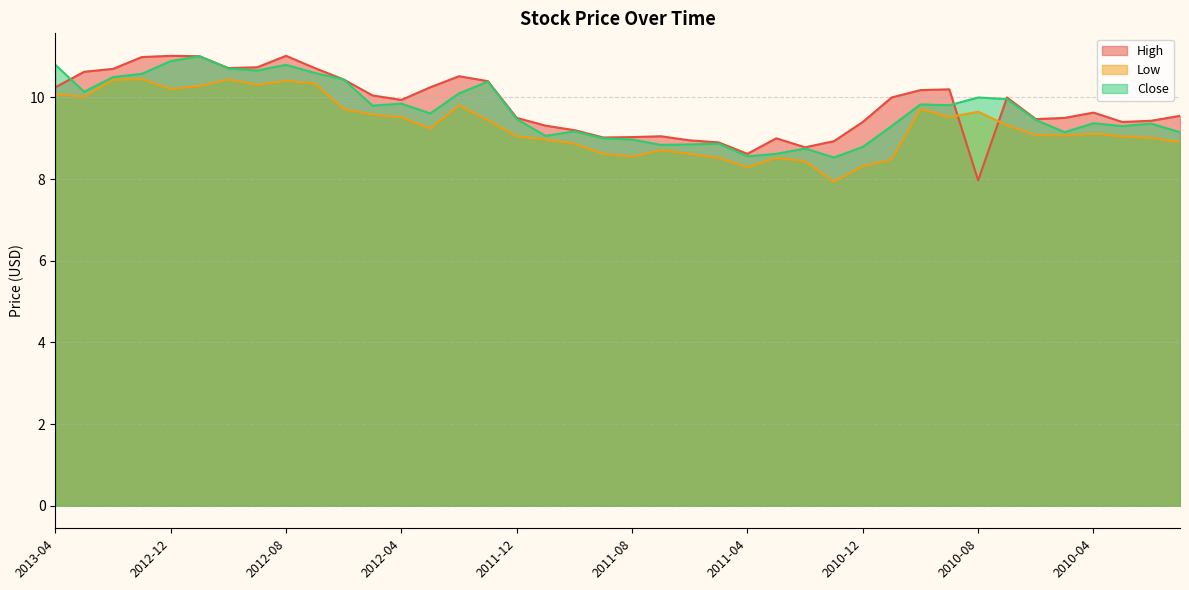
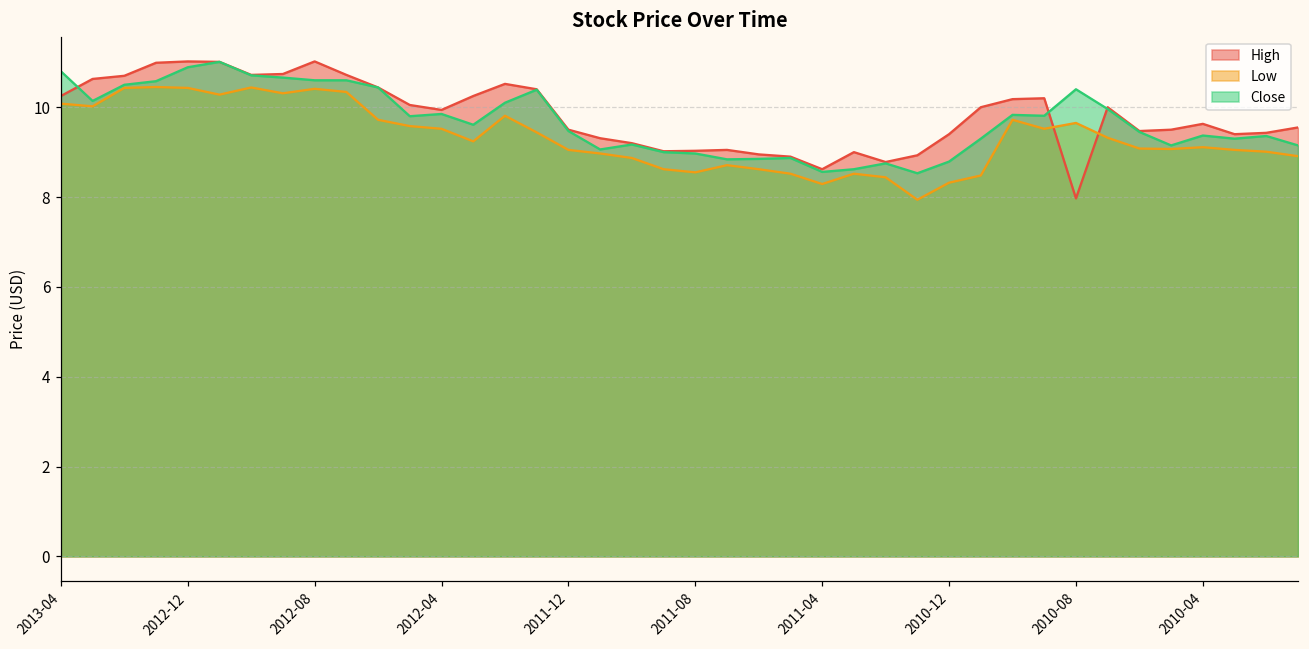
Low, 2012-12: 10.2 -> 10.4
Close, 2012-08: 10.8 -> 10.6
Close, 2010-08: 10.0 -> 10.4
